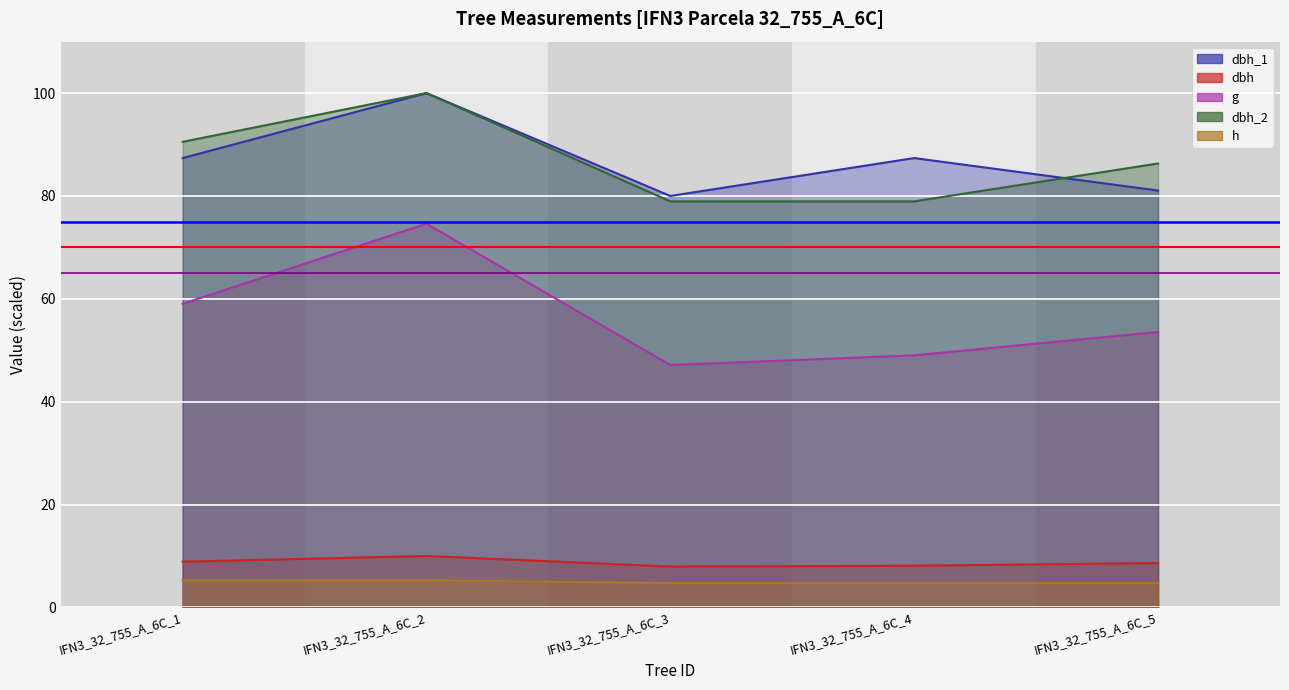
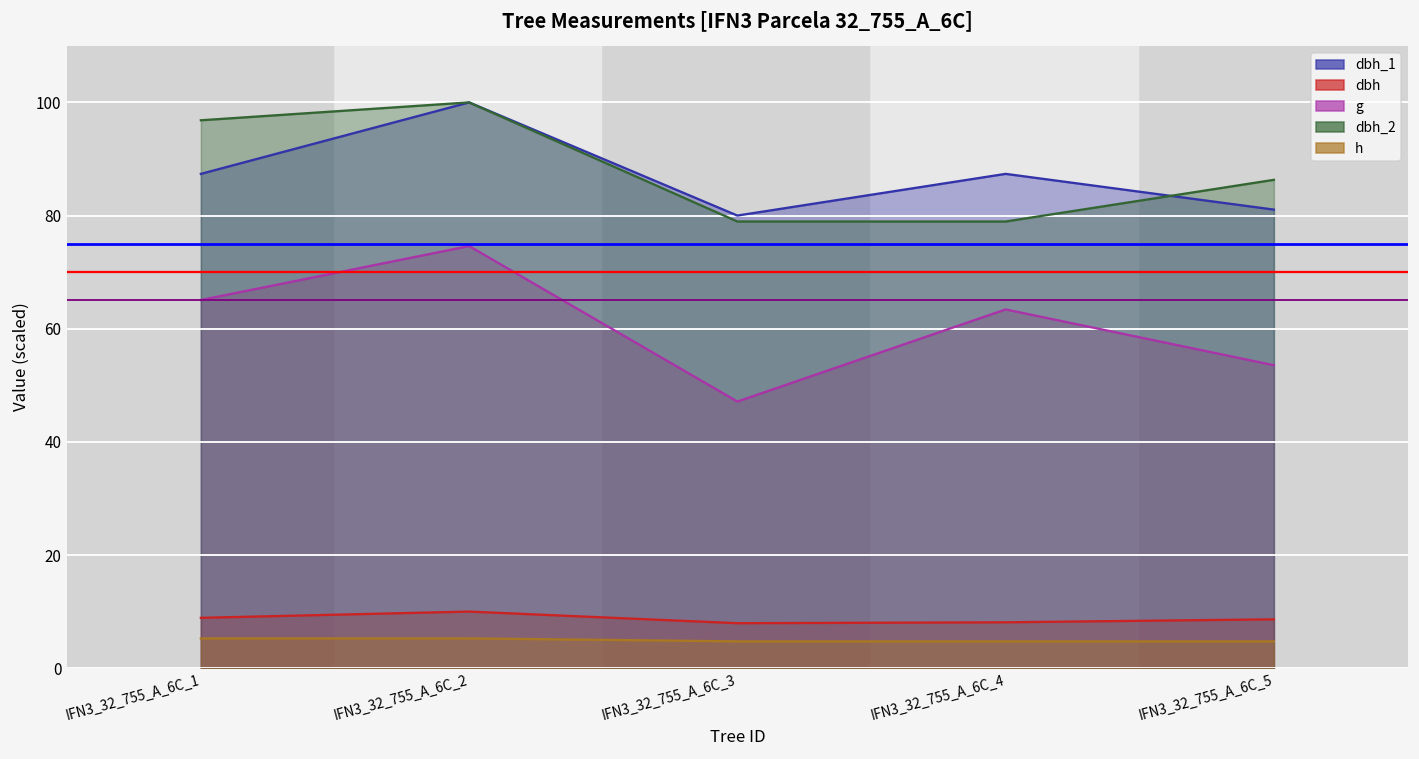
g, IFN3_32_755_A_6C_1: 59 -> 65
dbh_2, IFN3_32_755_A_6C_1: 91 -> 97
g, IFN3_32_755_A_6C_4: 49 -> 63
